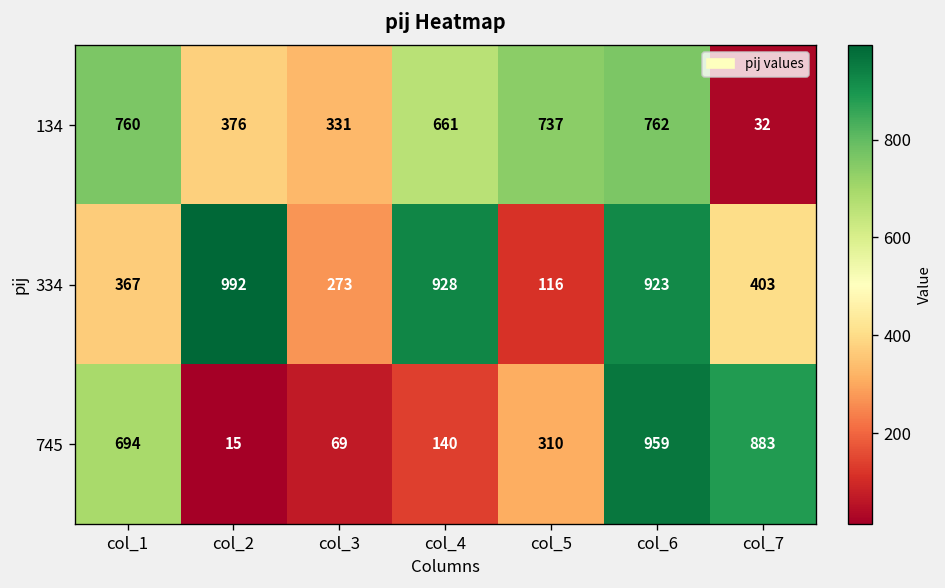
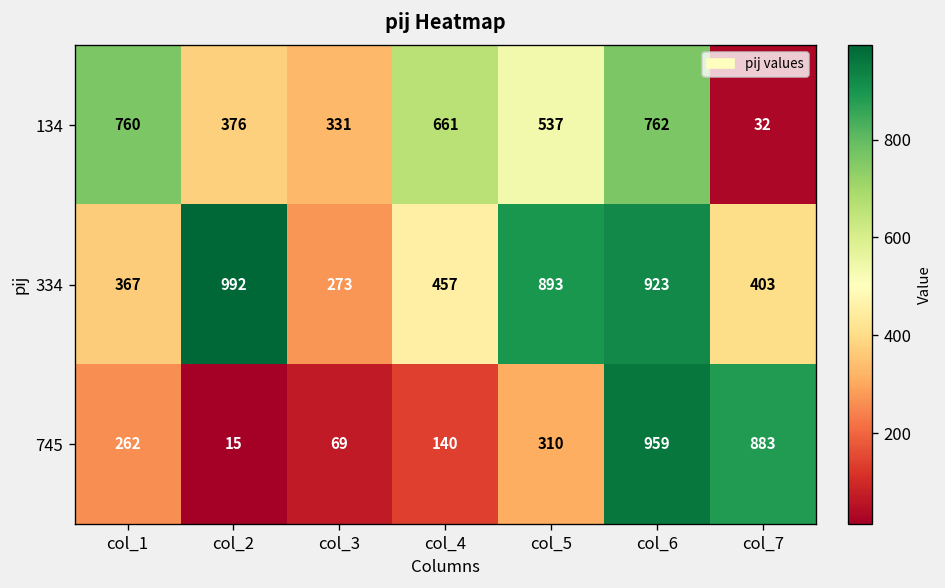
134, col_5: 737 -> 537
334, col_4: 928 -> 457
334, col_5: 116 -> 893
745, col_1: 694 -> 262
